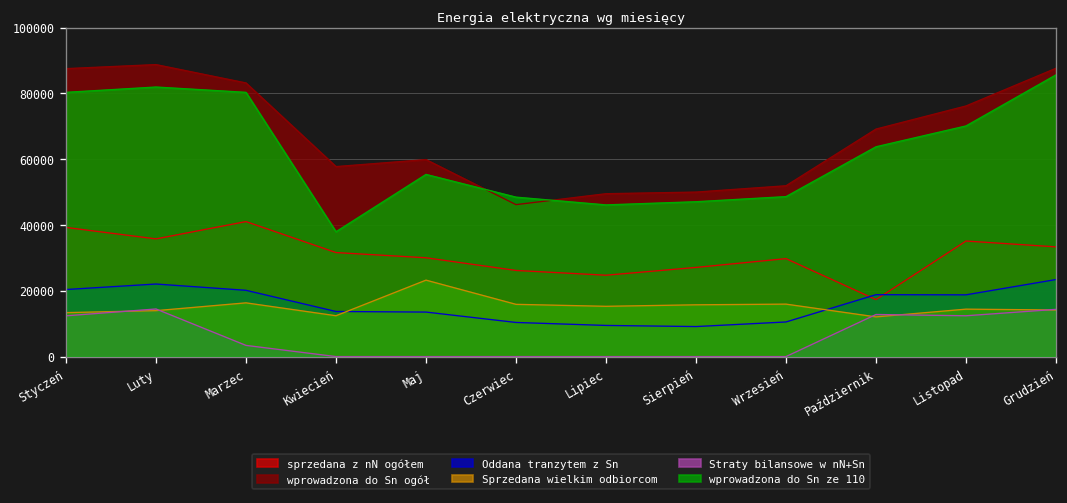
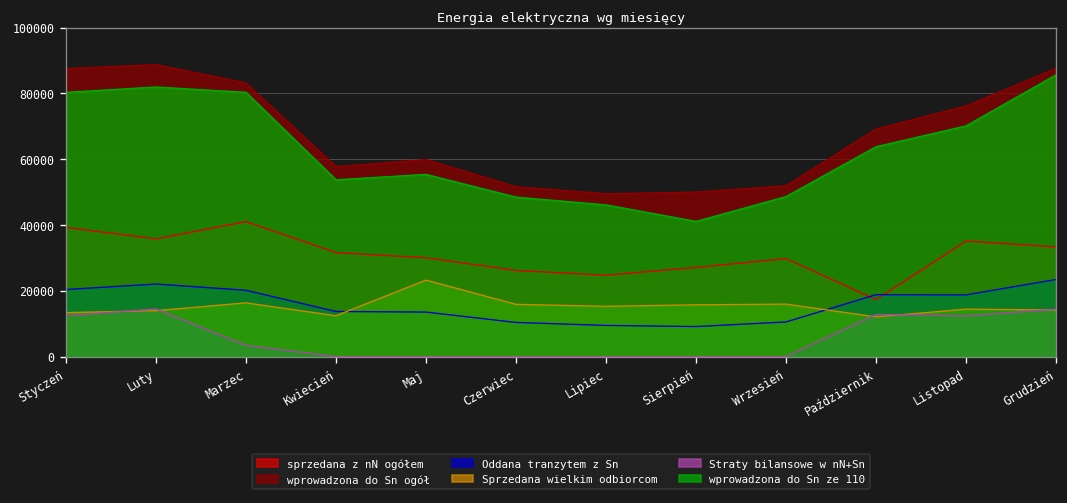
wprowadzona do Sn ze 110, Kwiecień: 38000 -> 54000
wprowadzona do Sn ogół, Czerwiec: 46000 -> 52000
wprowadzona do Sn ze 110, Sierpień: 47000 -> 41000
